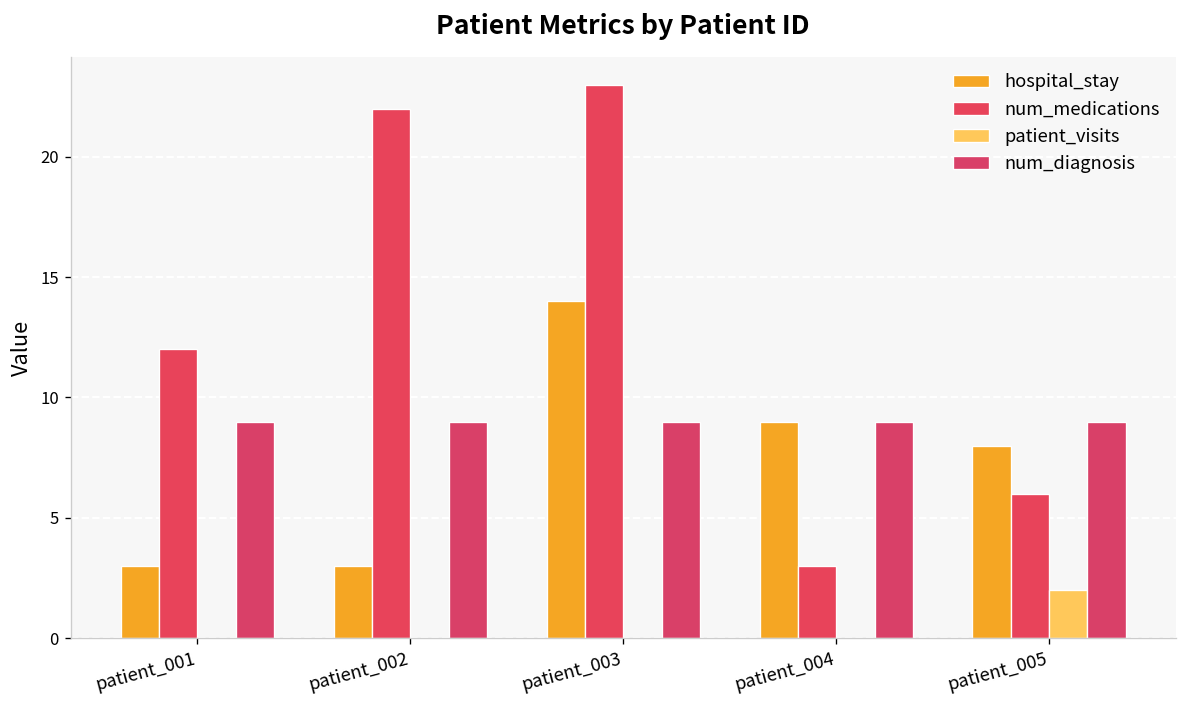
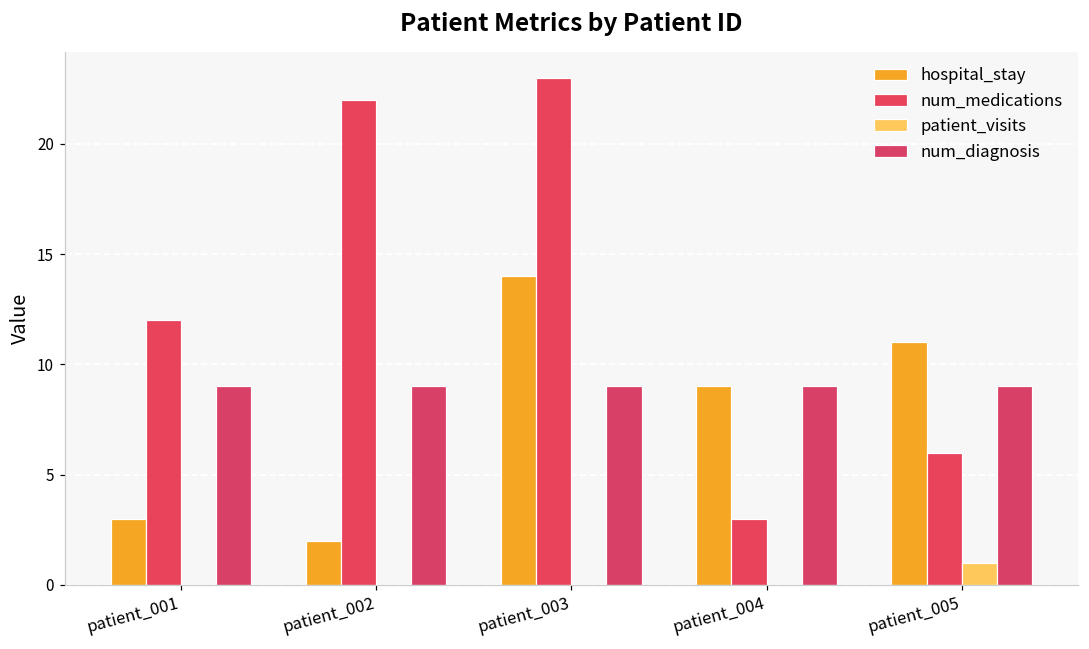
hospital_stay, patient_002: 3 -> 2
hospital_stay, patient_005: 8 -> 11
patient_visits, patient_005: 2 -> 1
